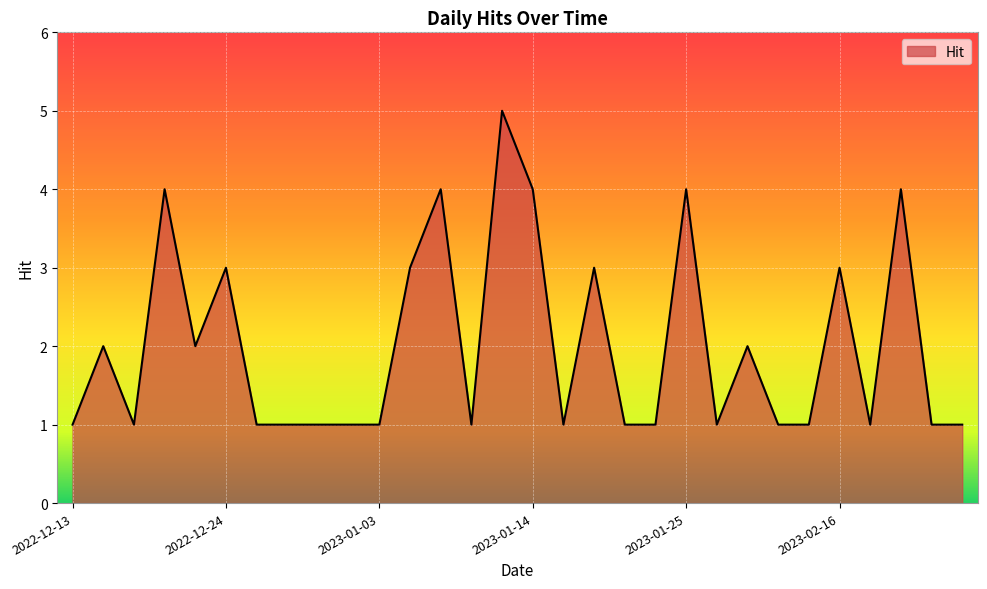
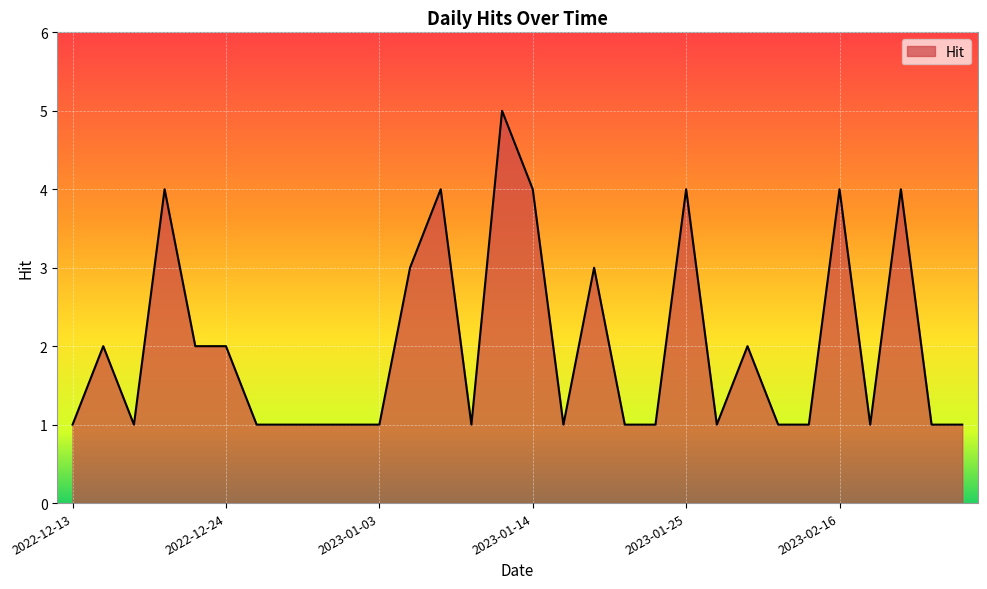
2022-12-24: 3 -> 2
2023-02-16: 3 -> 4
